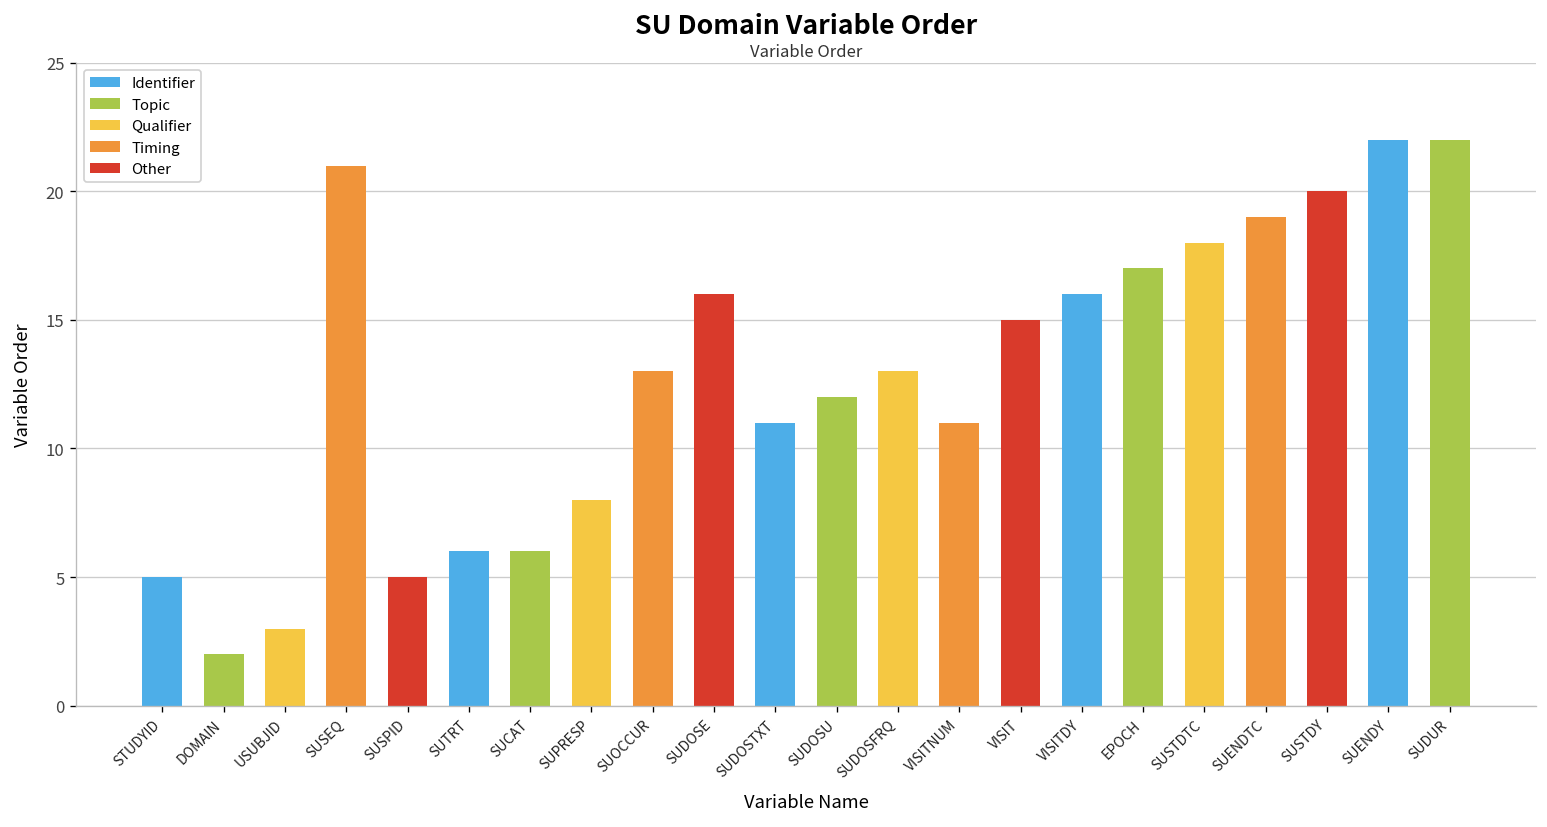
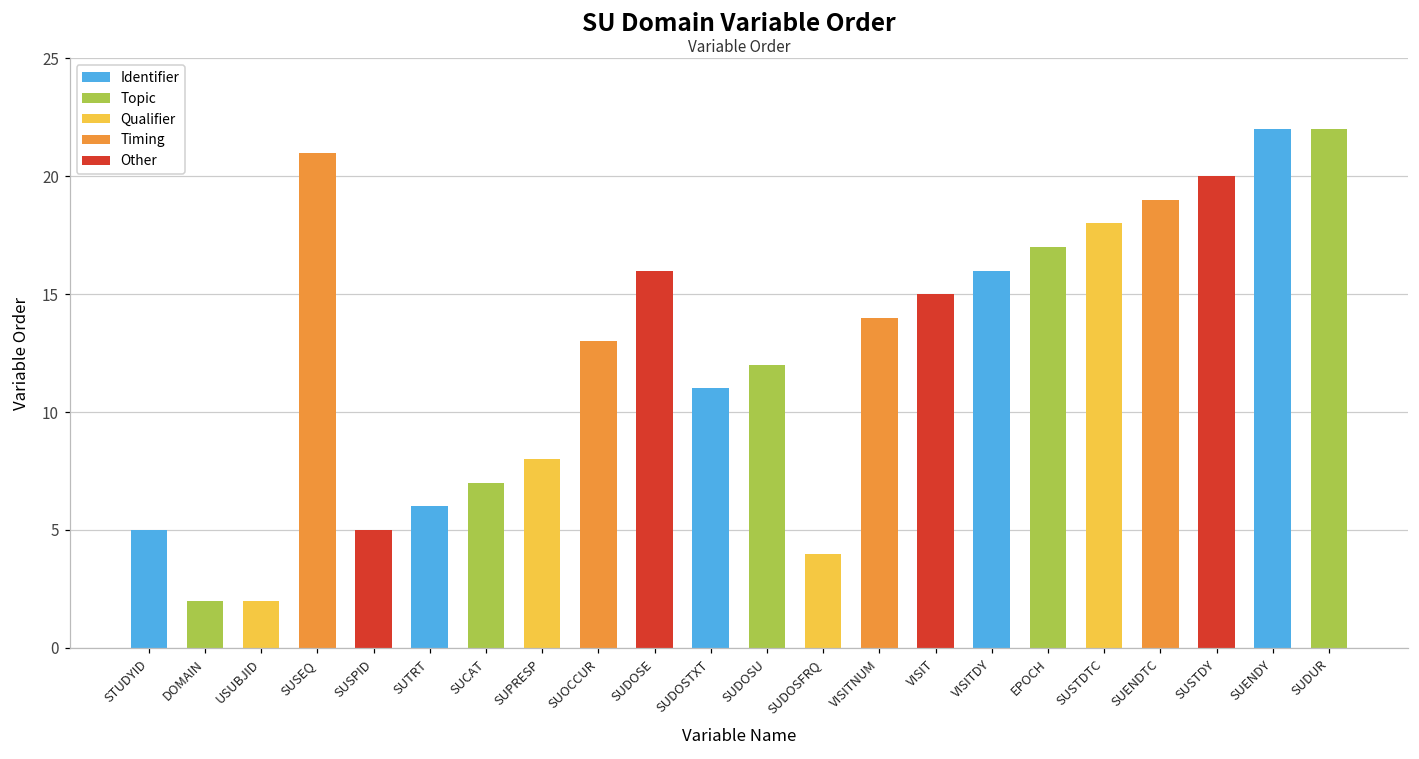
USUBJID: 3 -> 2
SUCAT: 6 -> 7
SUDOSFRQ: 13 -> 4
VISITNUM: 11 -> 14
